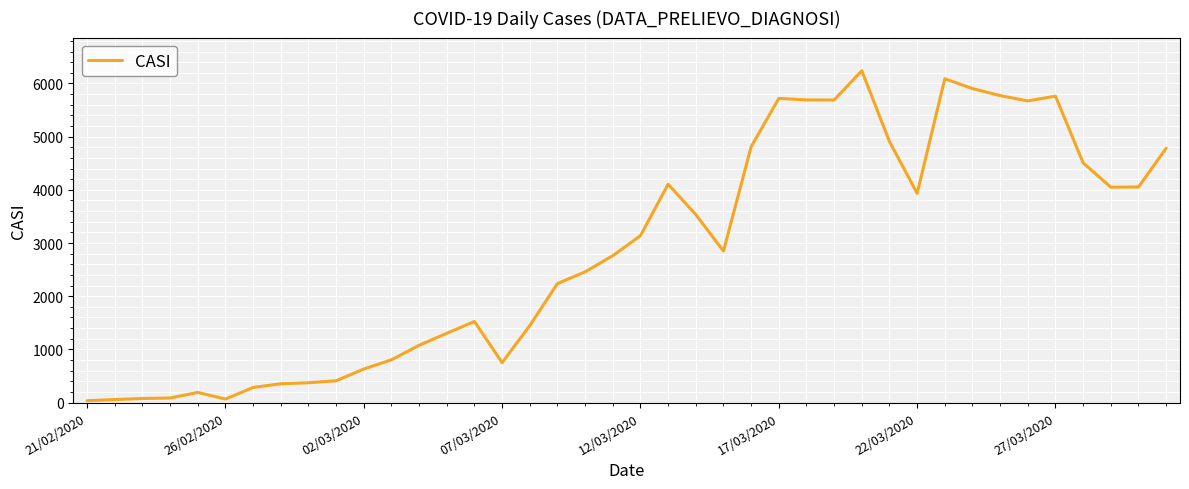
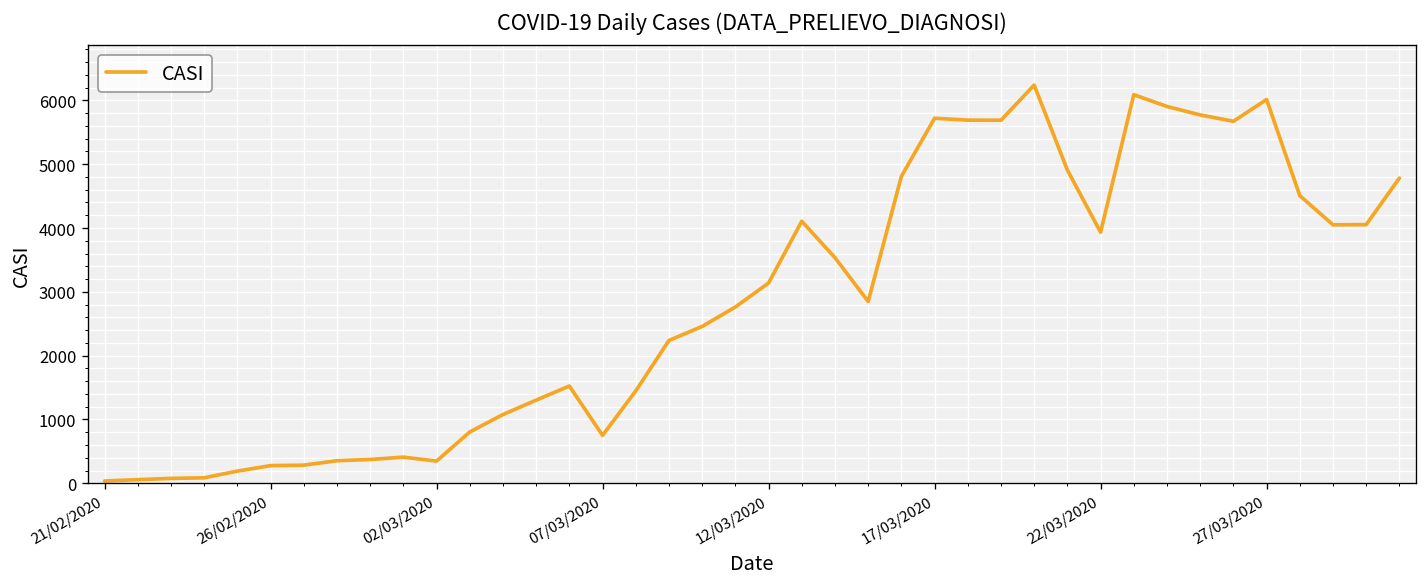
26/02/2020: 100 -> 300
02/03/2020: 600 -> 300
27/03/2020: 5800 -> 6000
